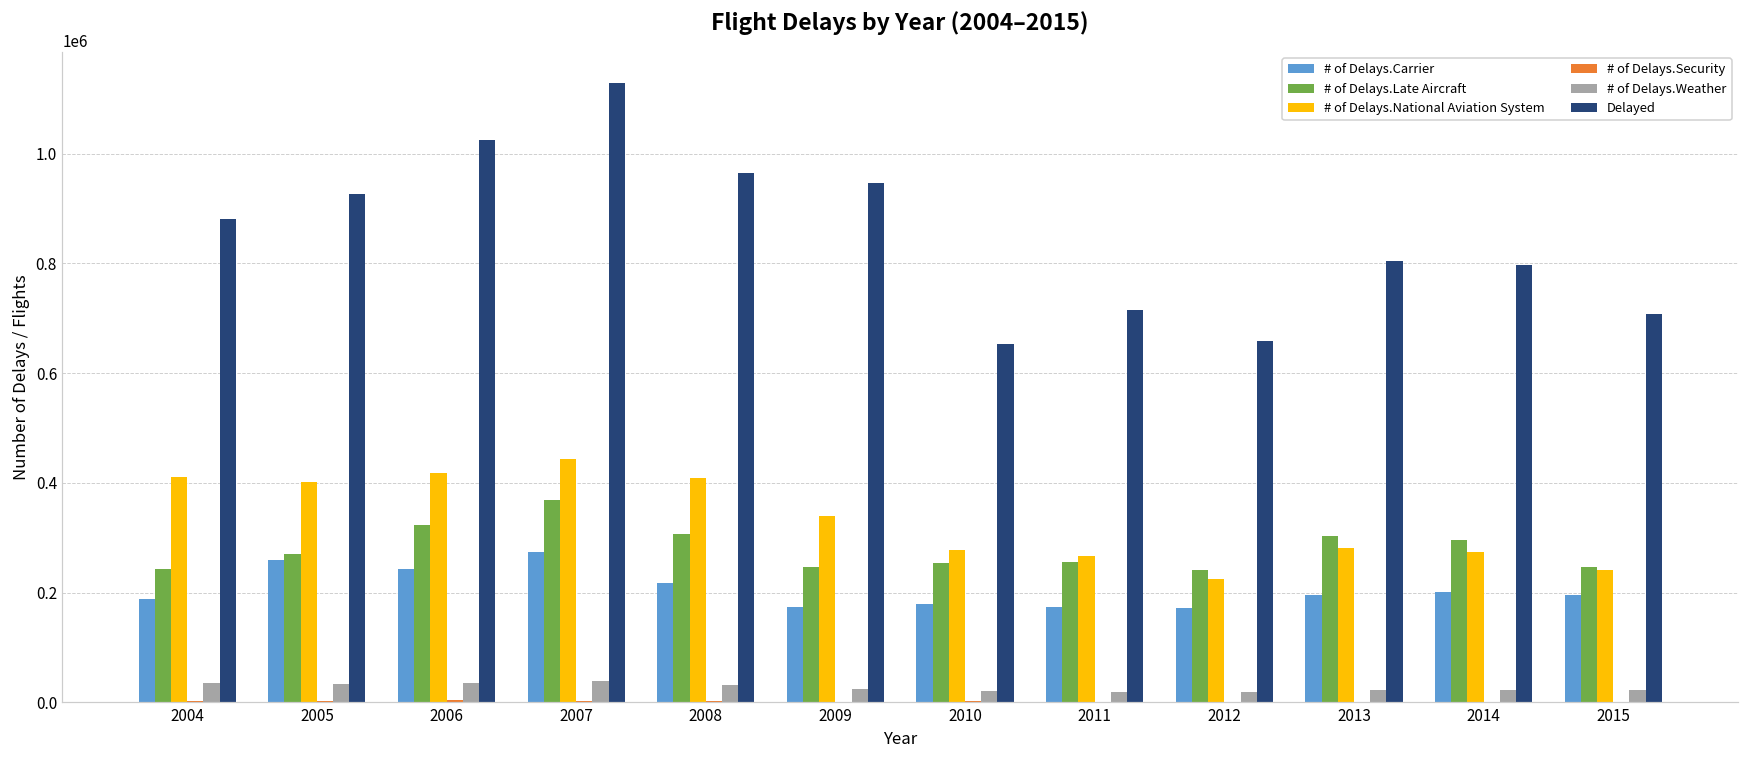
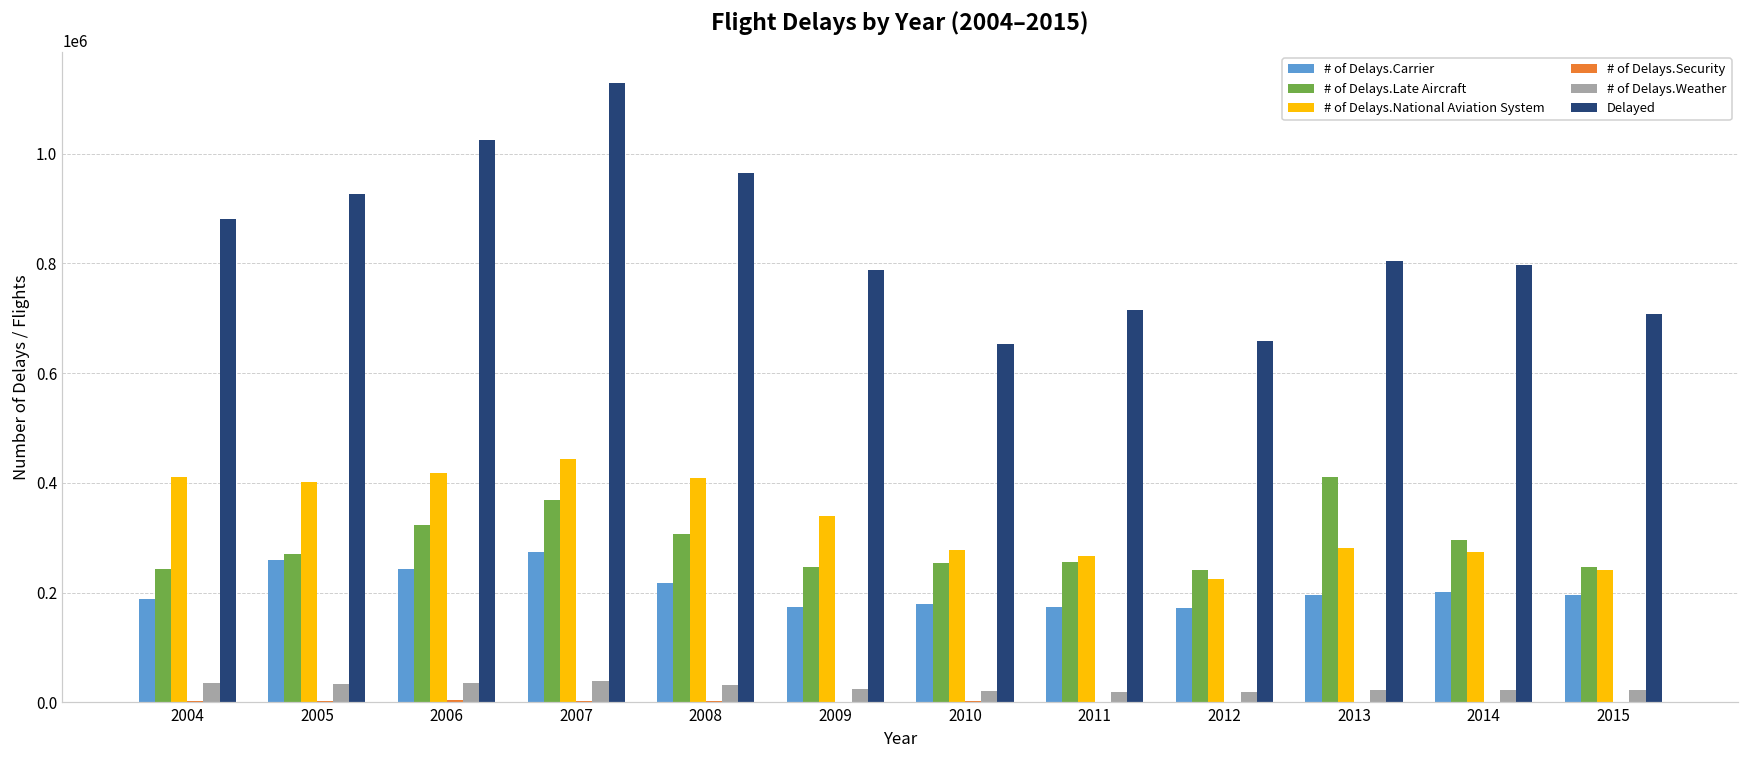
Delayed, 2009: 950000 -> 790000
# of Delays.Late Aircraft, 2013: 300000 -> 410000
